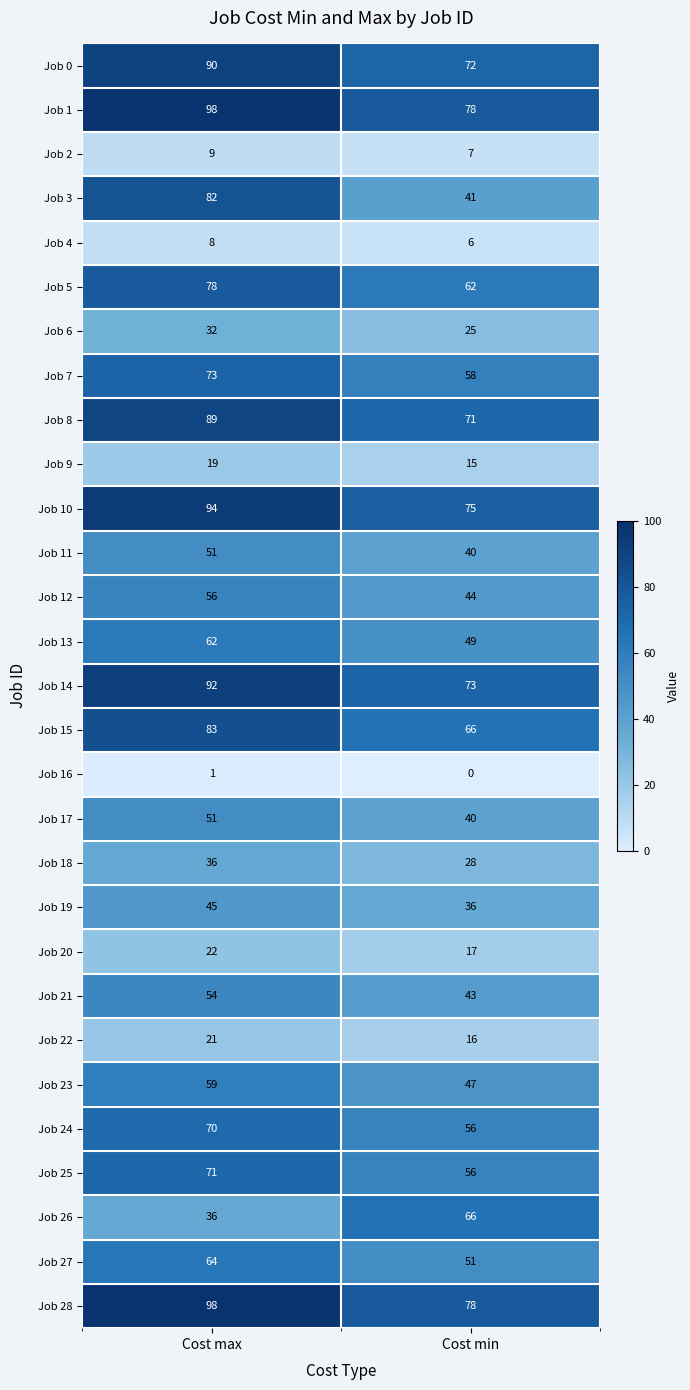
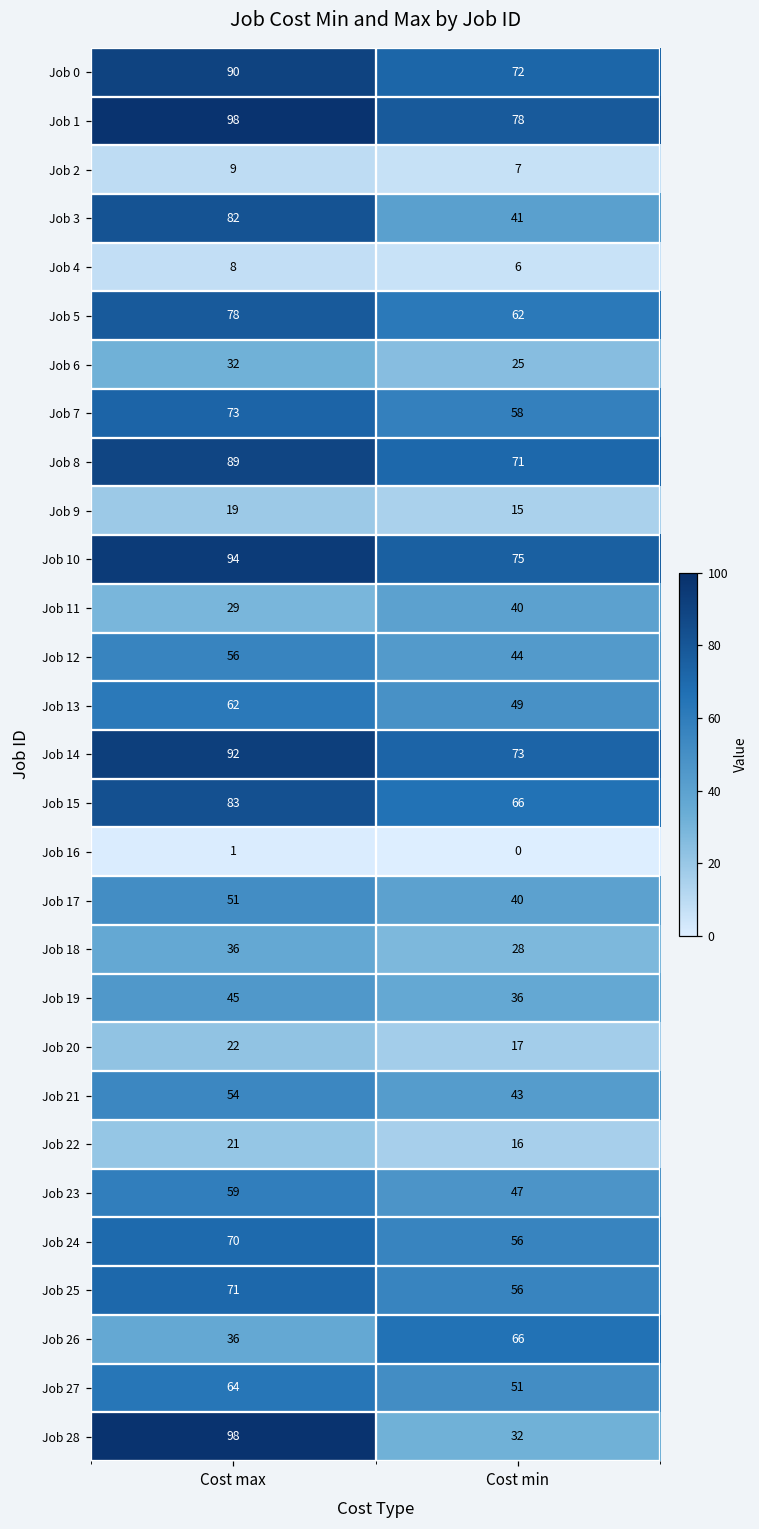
Job 11, Cost max: 51 -> 29
Job 28, Cost min: 78 -> 32
